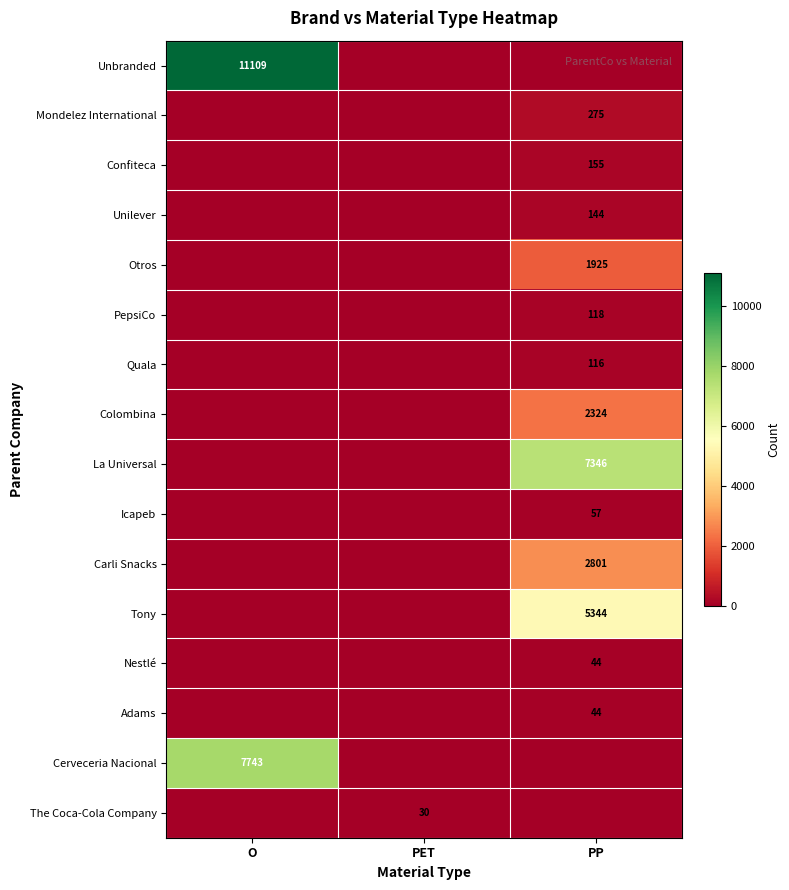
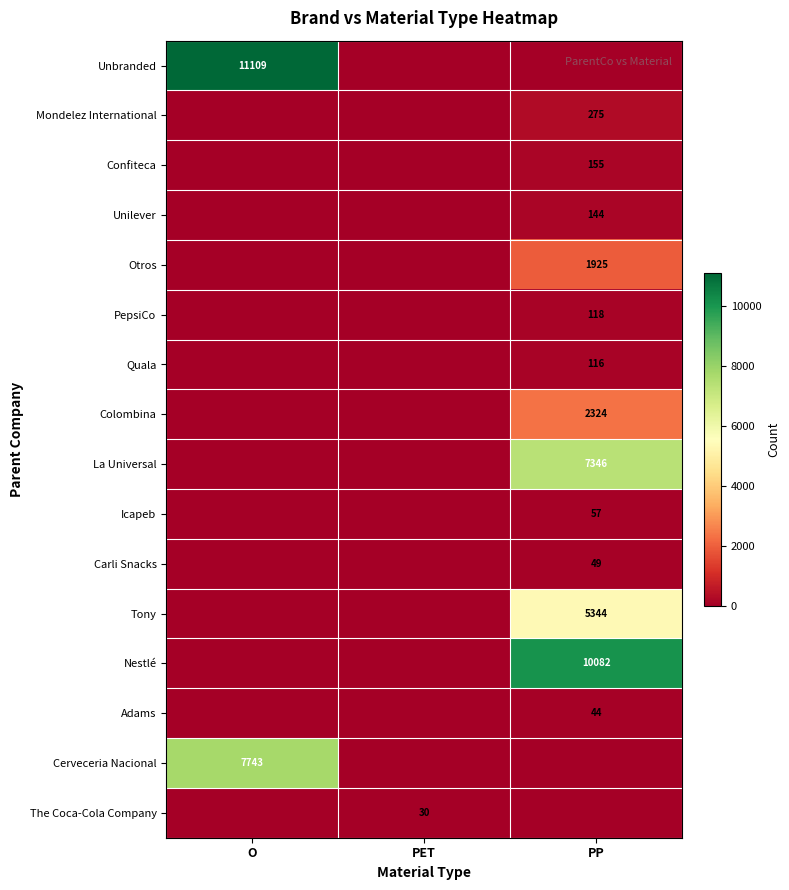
Carli Snacks, PP: 2801 -> 49
Nestlé, PP: 44 -> 10082
